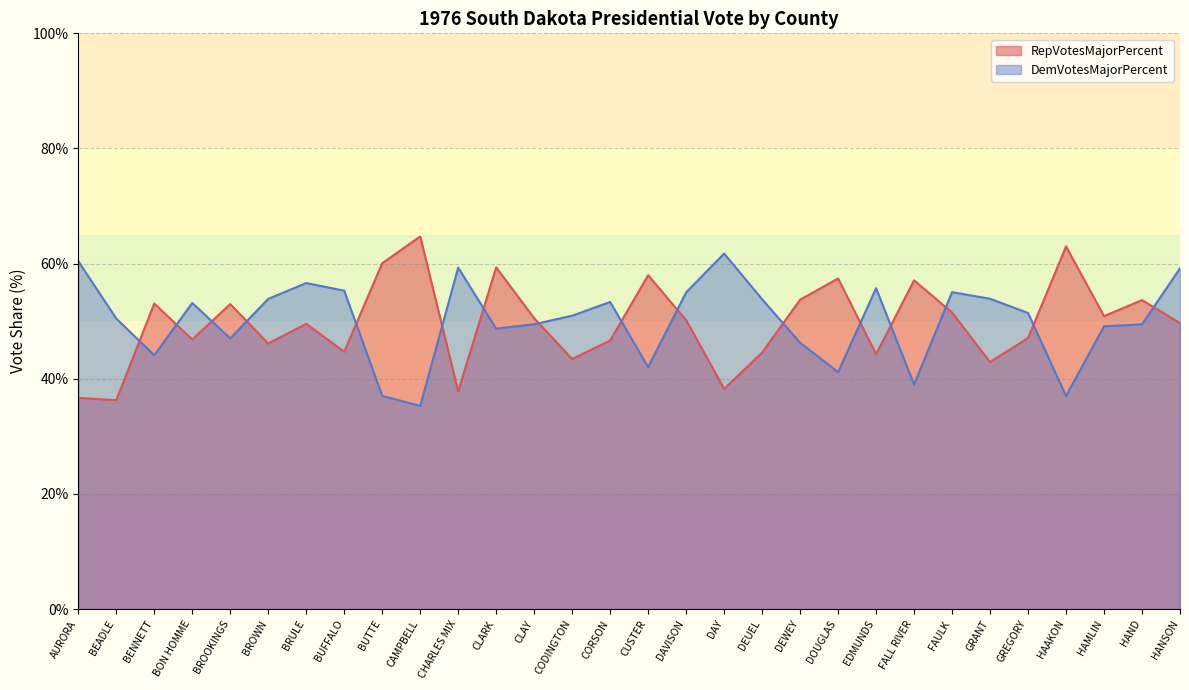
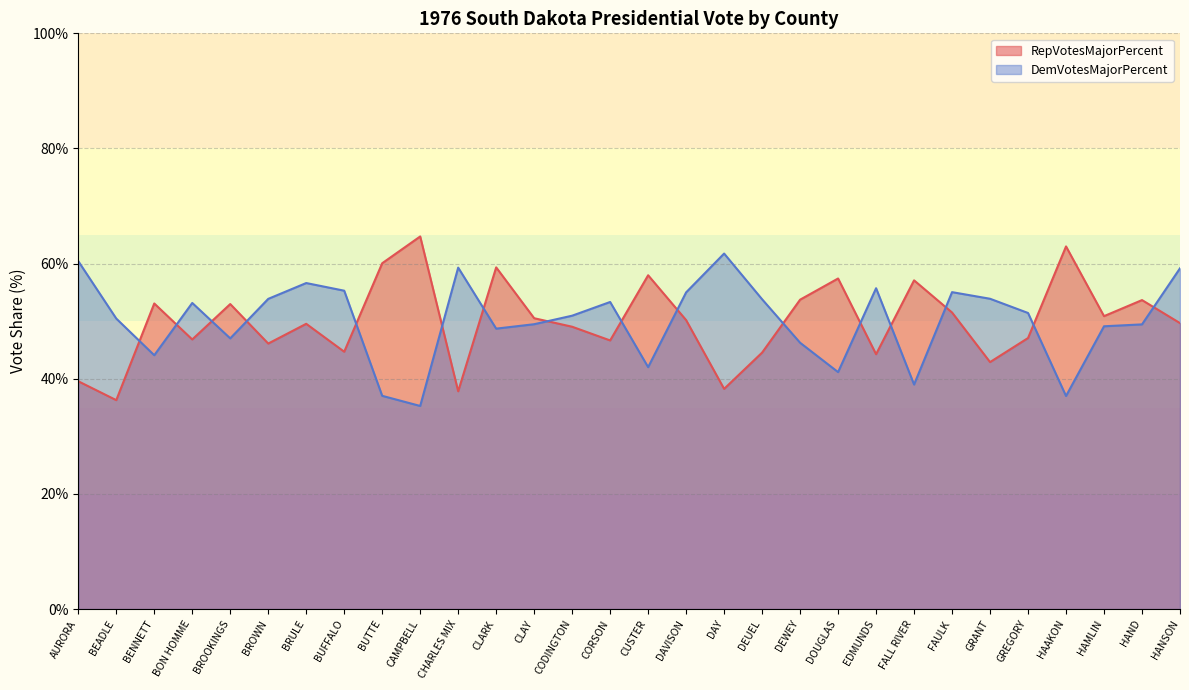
RepVotesMajorPercent, AURORA: 37% -> 40%
RepVotesMajorPercent, CODINGTON: 43% -> 49%
